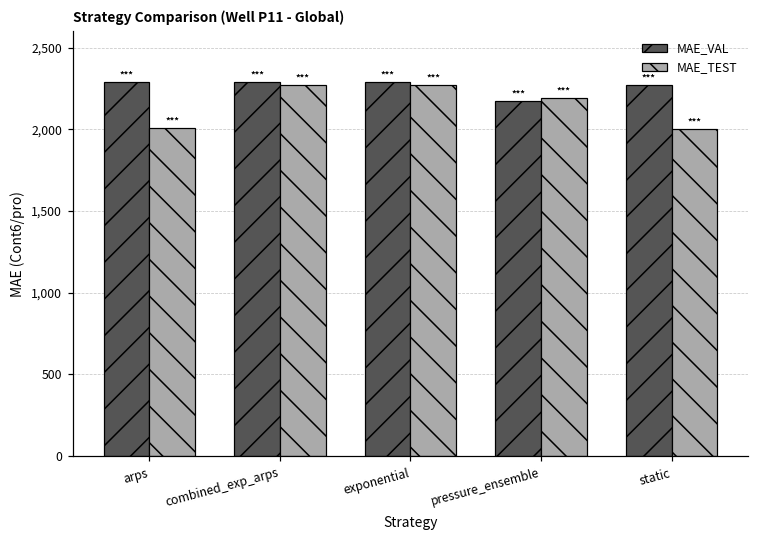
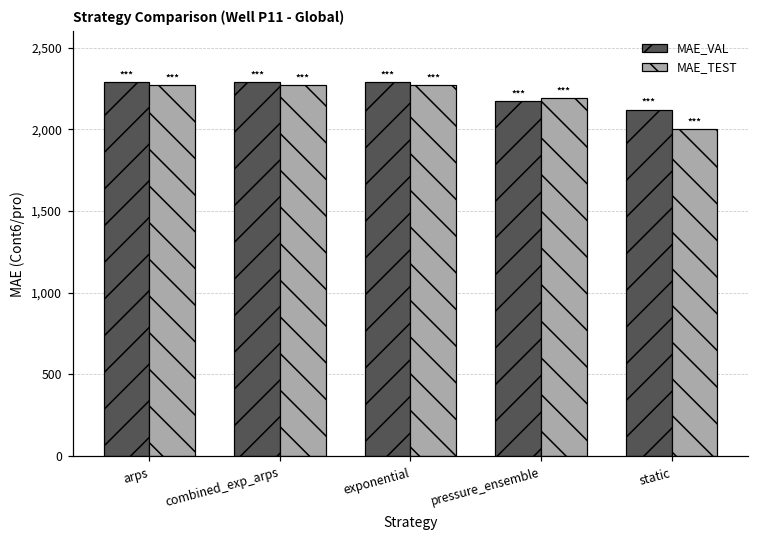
MAE_TEST, arps: 2,010 -> 2,270
MAE_VAL, static: 2,270 -> 2,120
